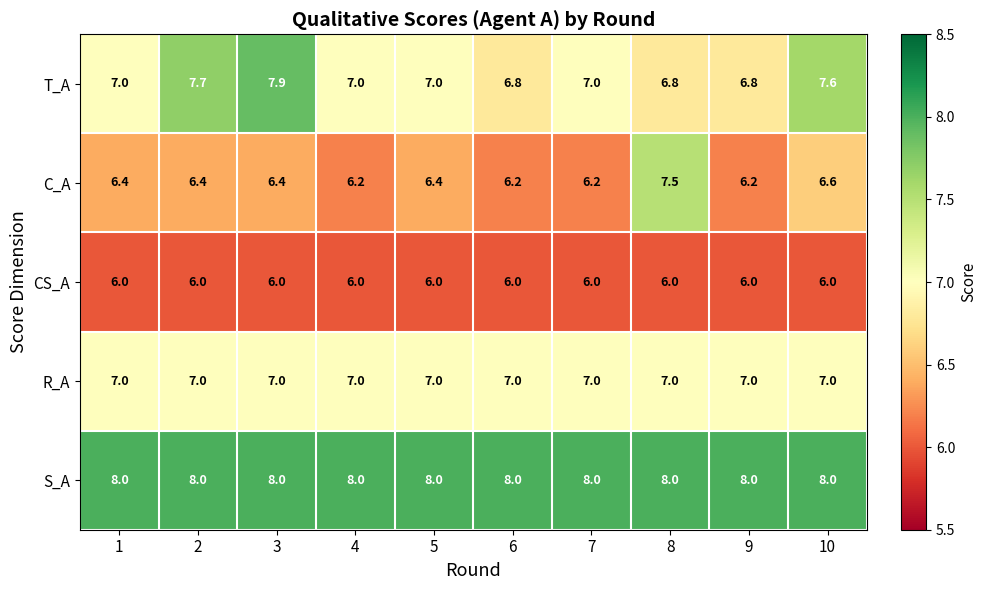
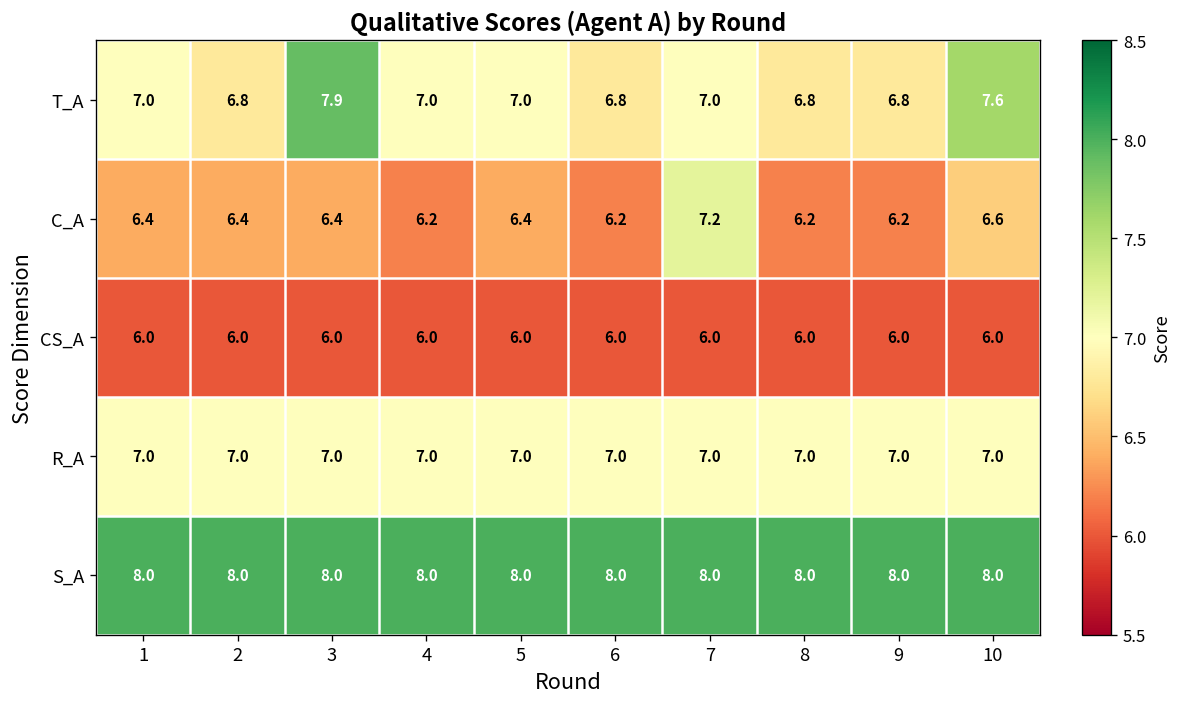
T_A, 2: 7.7 -> 6.8
C_A, 7: 6.2 -> 7.2
C_A, 8: 7.5 -> 6.2
